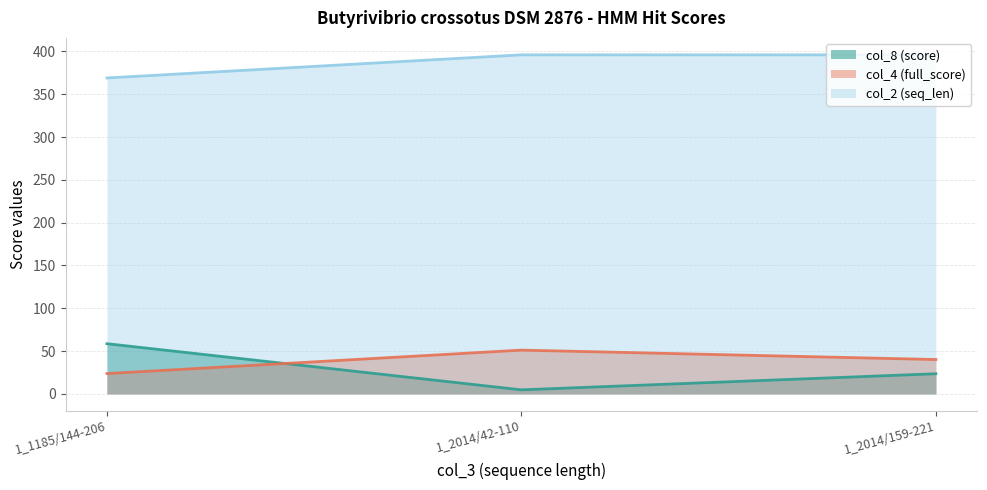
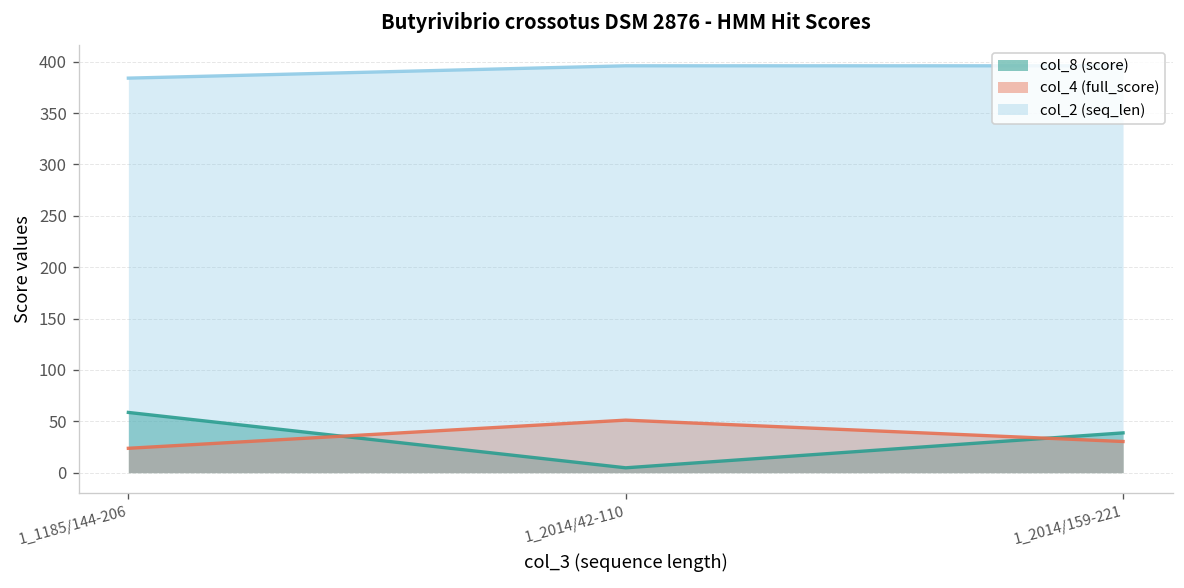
col_2 (seq_len), 1_1185/144-206: 370 -> 380
col_8 (score), 1_2014/159-221: 20 -> 40
col_4 (full_score), 1_2014/159-221: 40 -> 30
